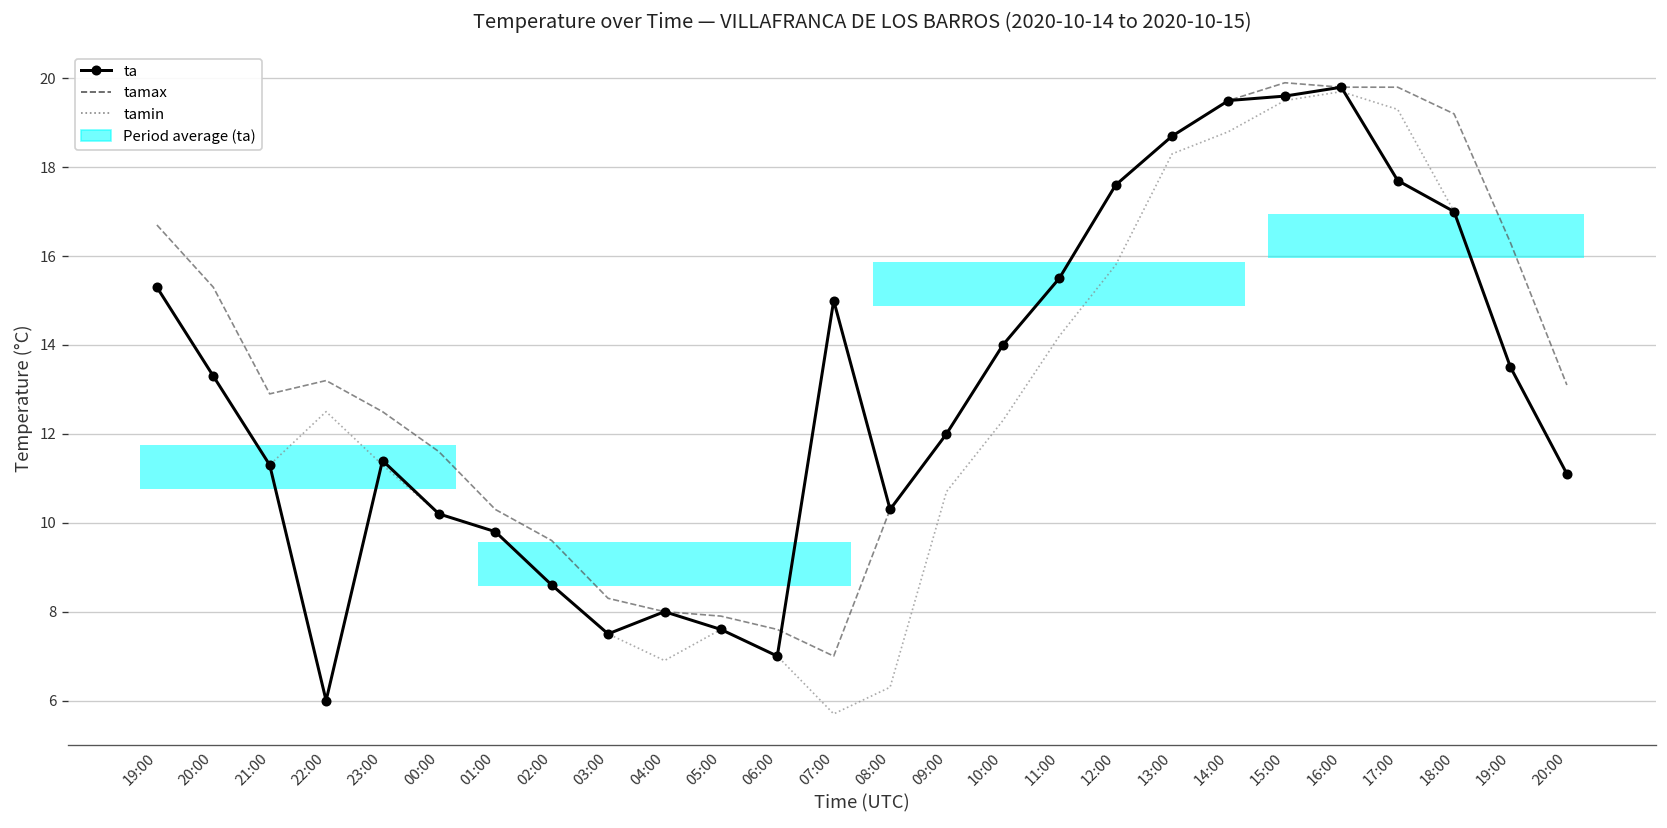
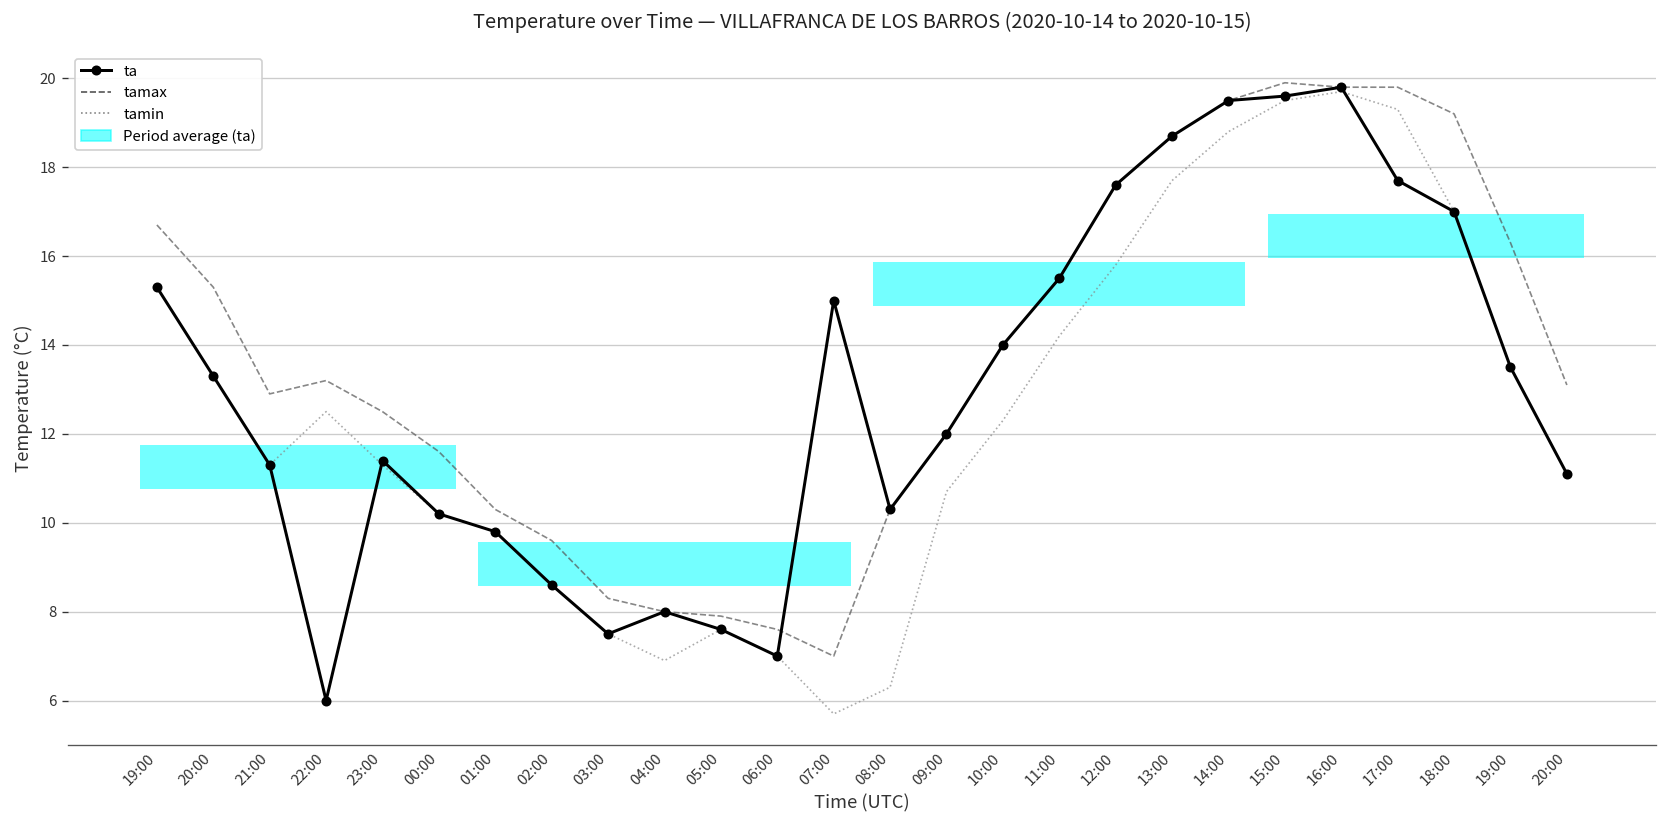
tamin, 13:00: 18.3 -> 17.7
